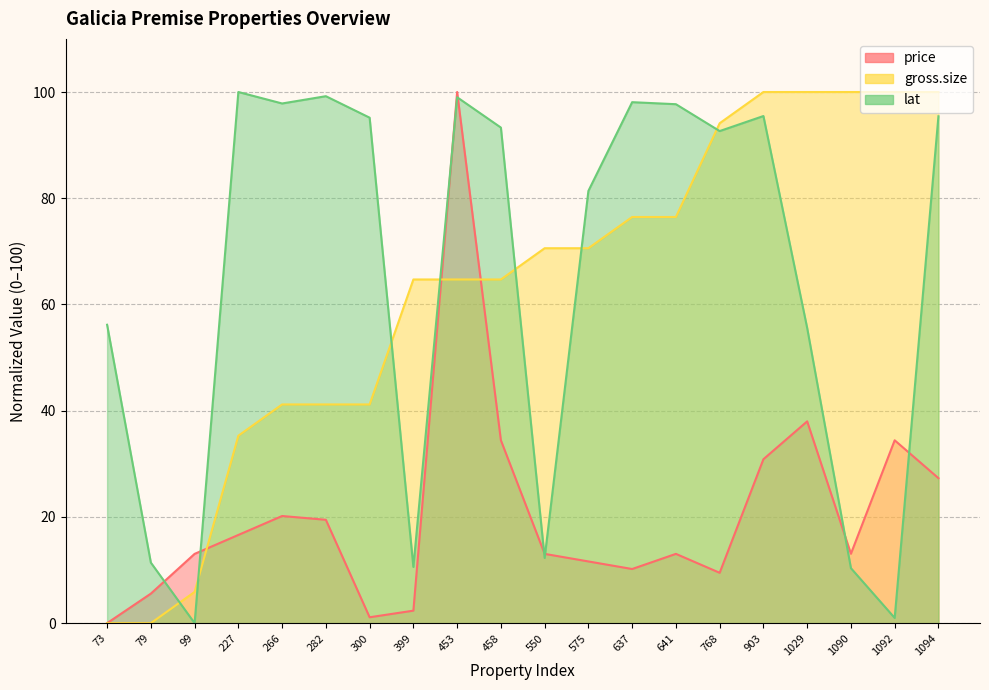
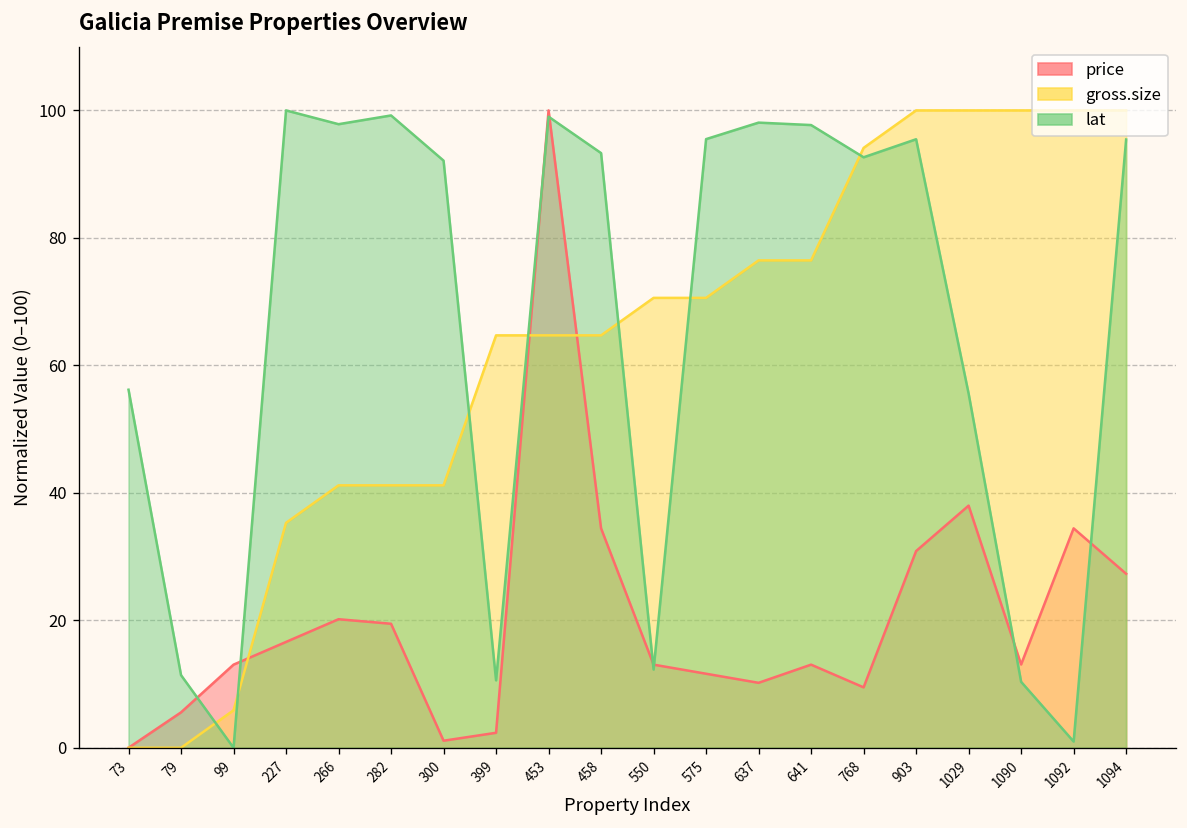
lat, 300: 95 -> 92
lat, 575: 81 -> 95
